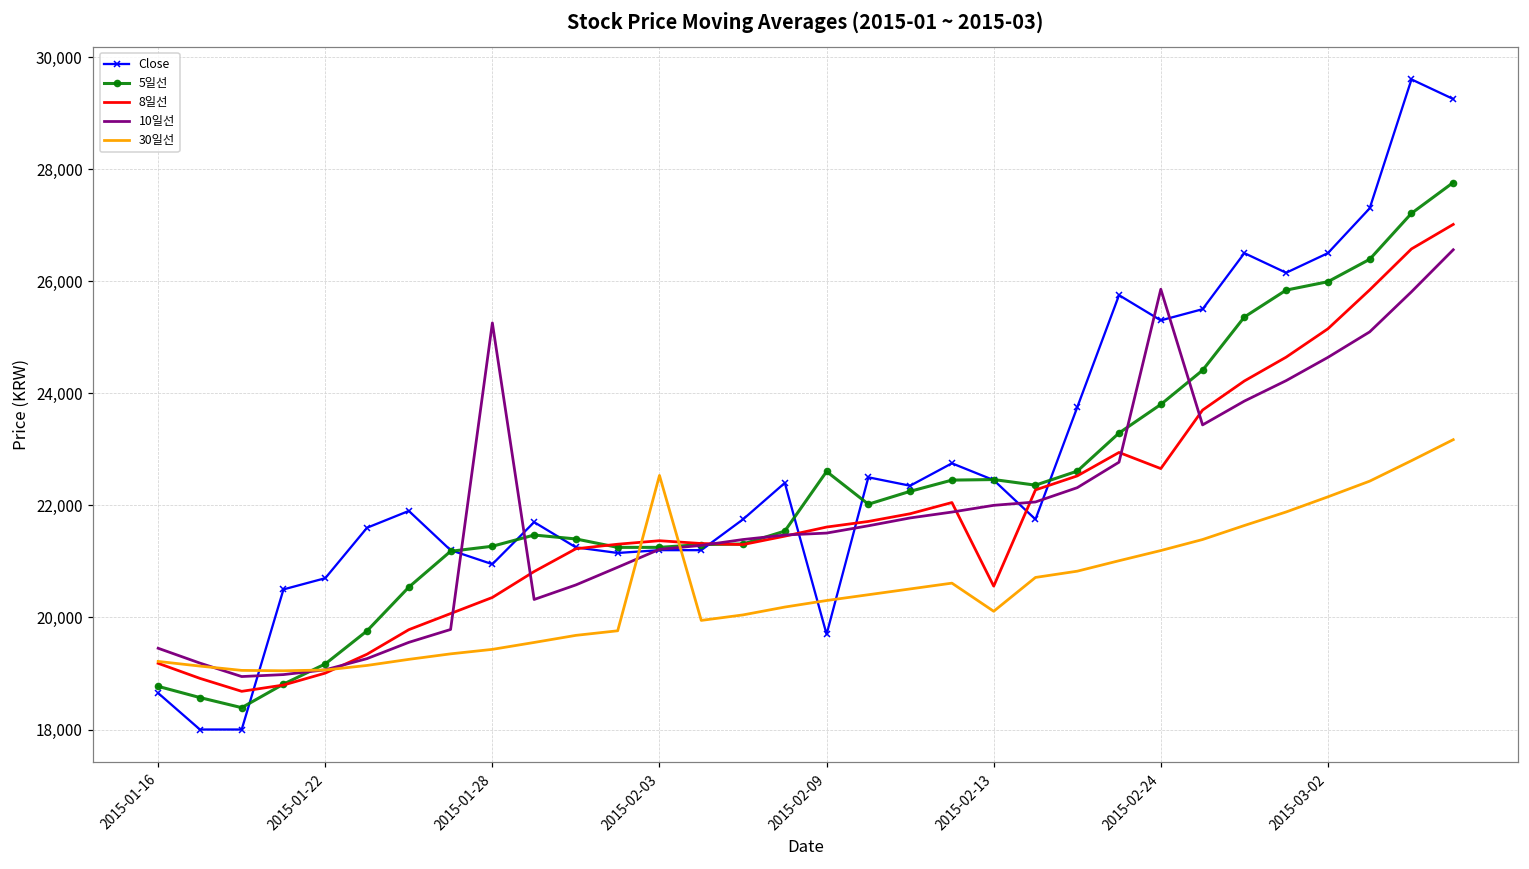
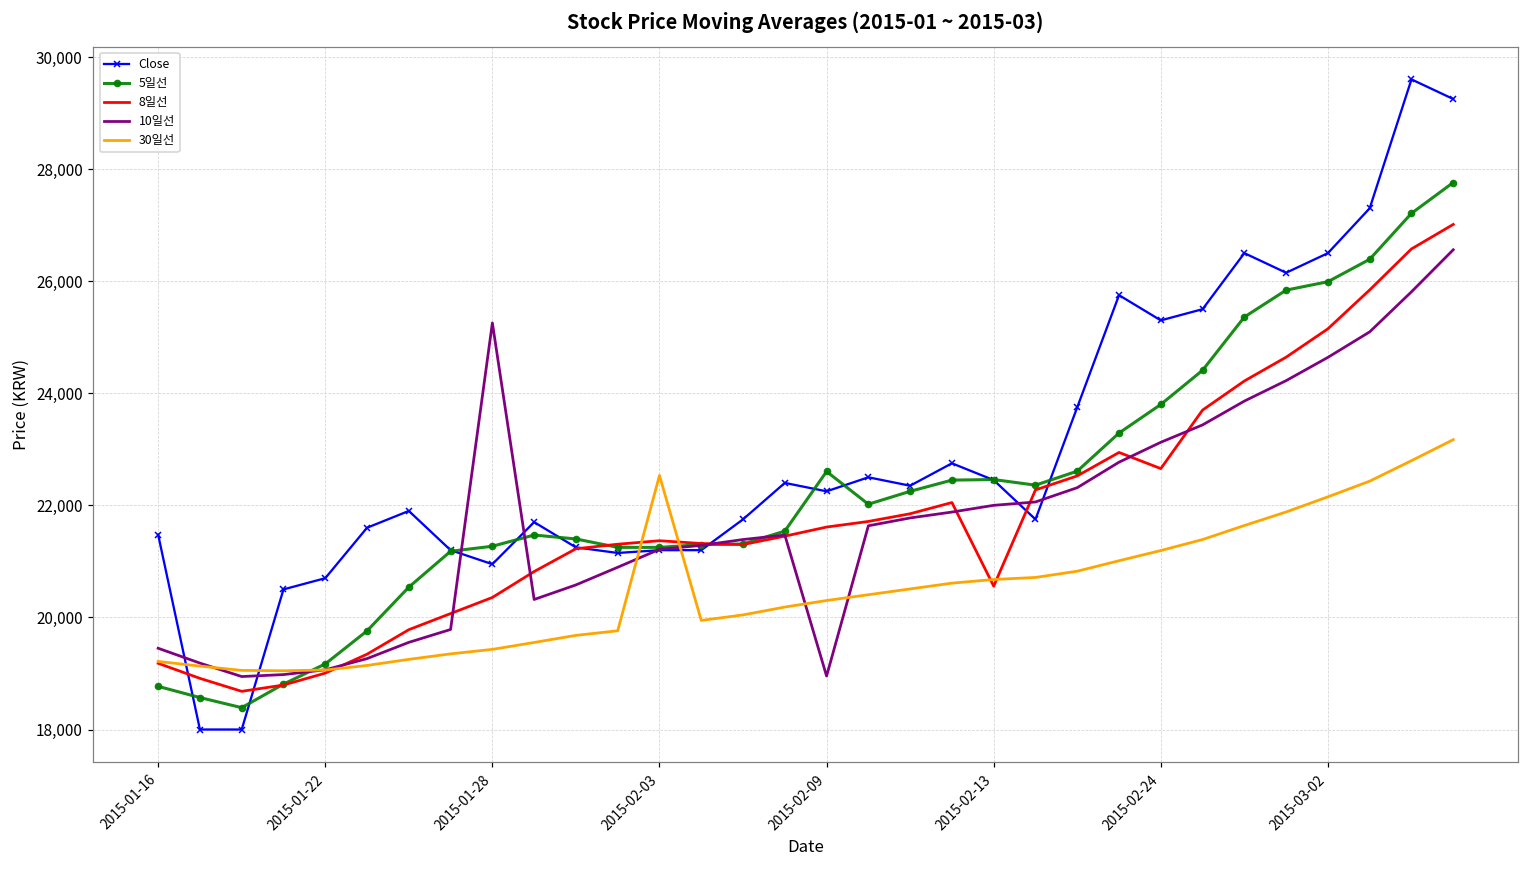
Close, 2015-01-16: 18,700 -> 21,500
Close, 2015-02-09: 19,700 -> 22,300
10일선, 2015-02-09: 21,500 -> 19,000
30일선, 2015-02-13: 20,100 -> 20,700
10일선, 2015-02-24: 25,900 -> 23,100
